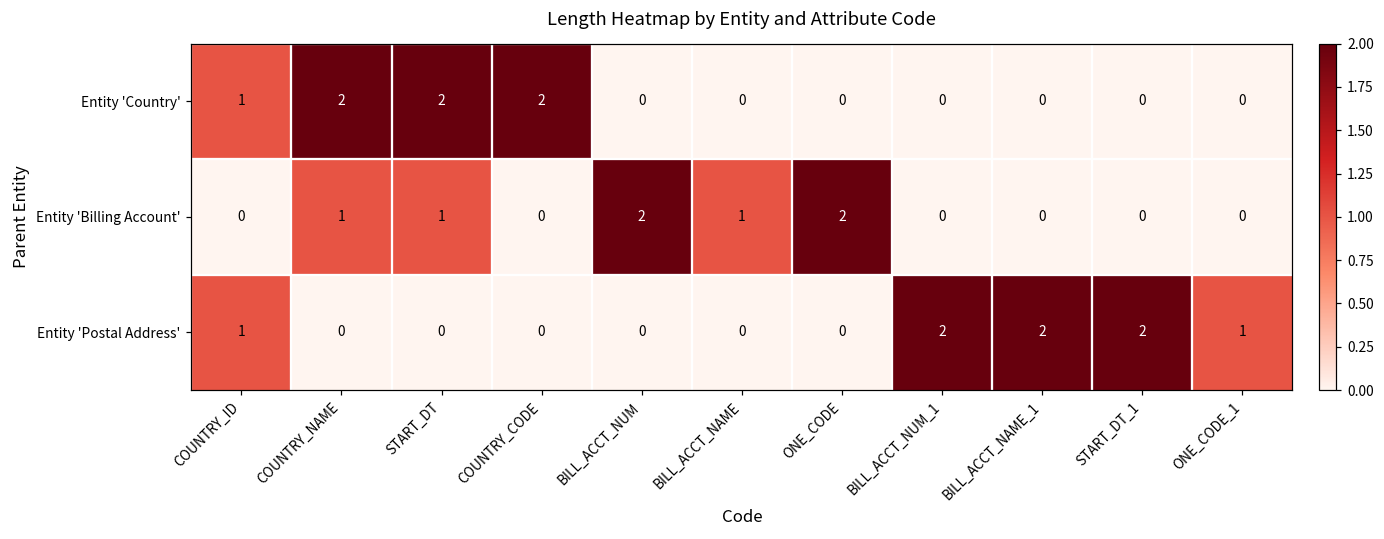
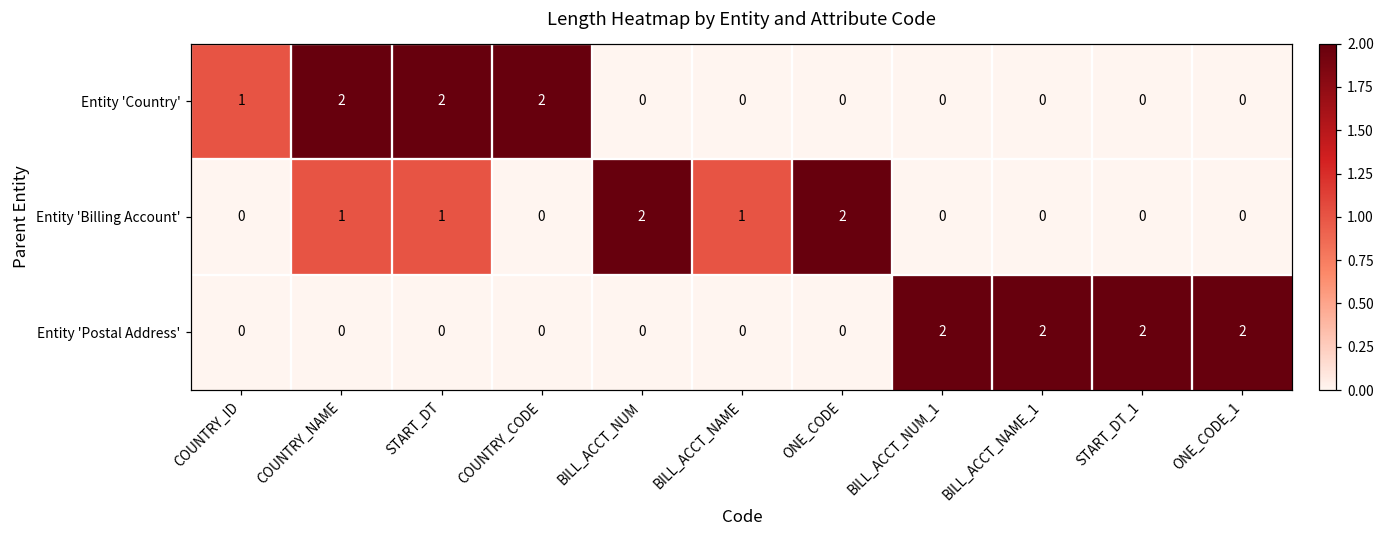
Entity 'Postal Address', COUNTRY_ID: 1 -> 0
Entity 'Postal Address', ONE_CODE_1: 1 -> 2
